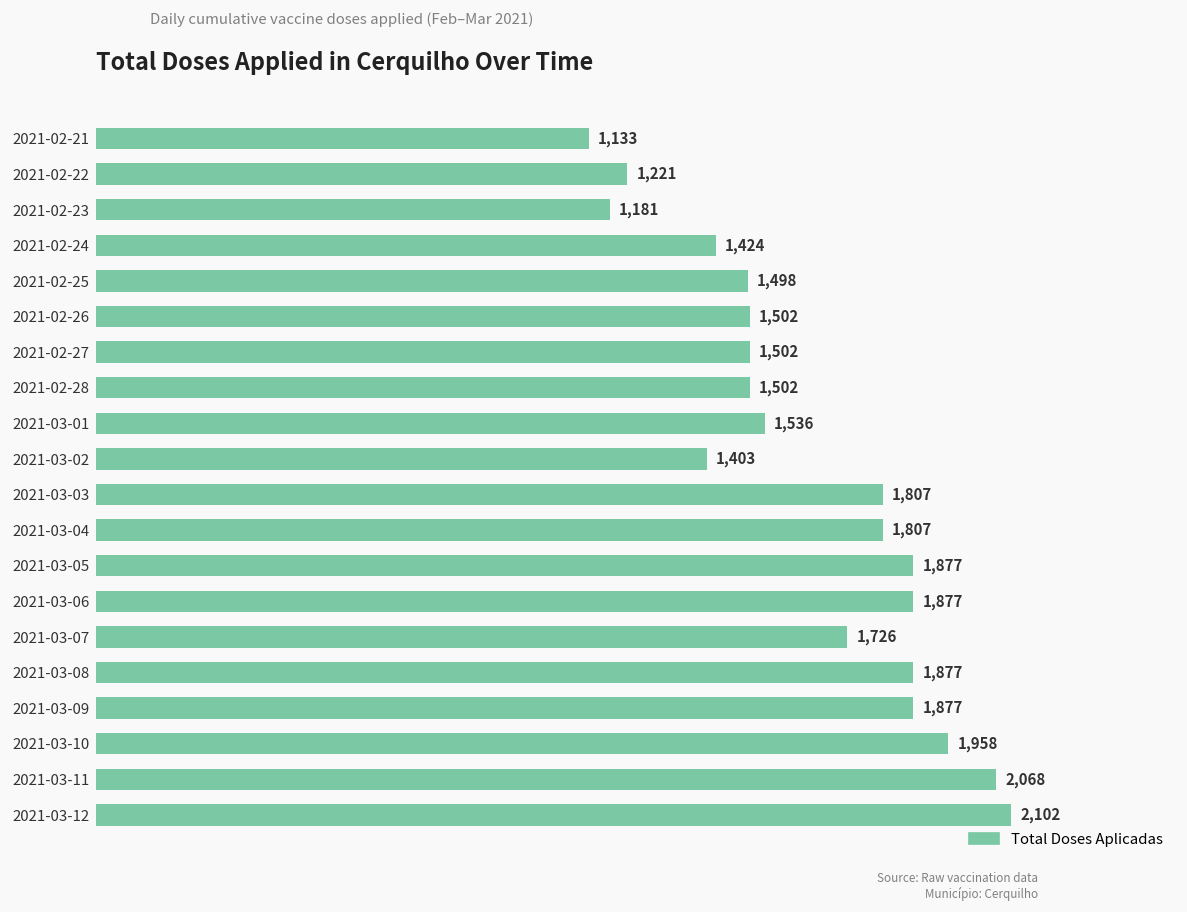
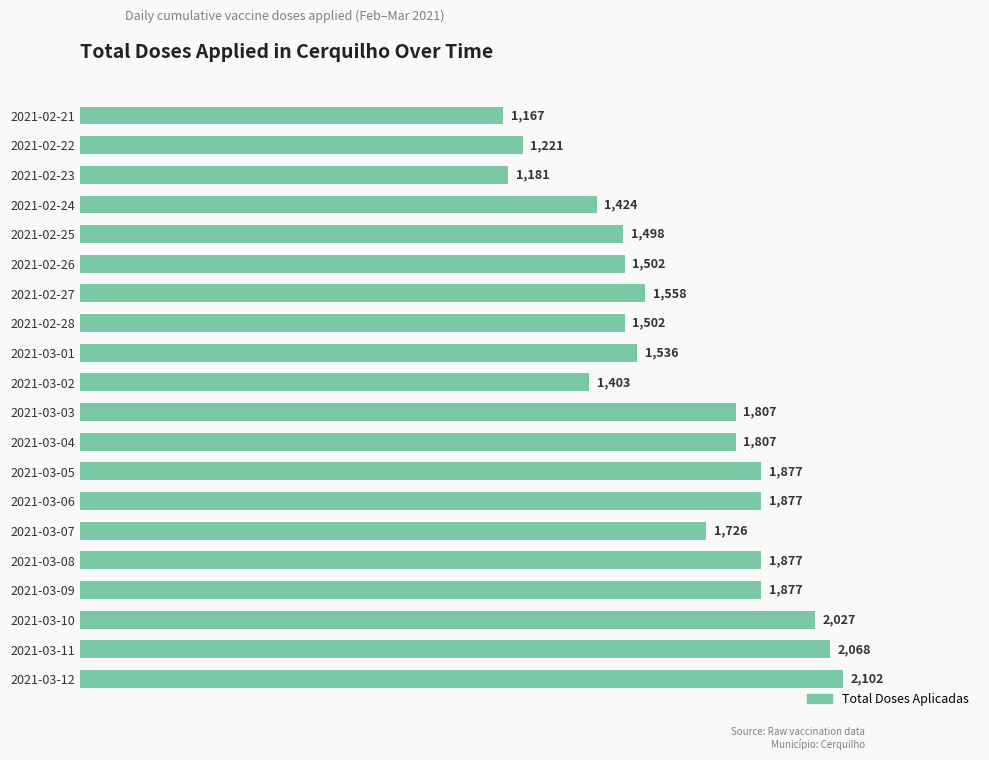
2021-02-21: 1,133 -> 1,167
2021-02-27: 1,502 -> 1,558
2021-03-10: 1,958 -> 2,027
